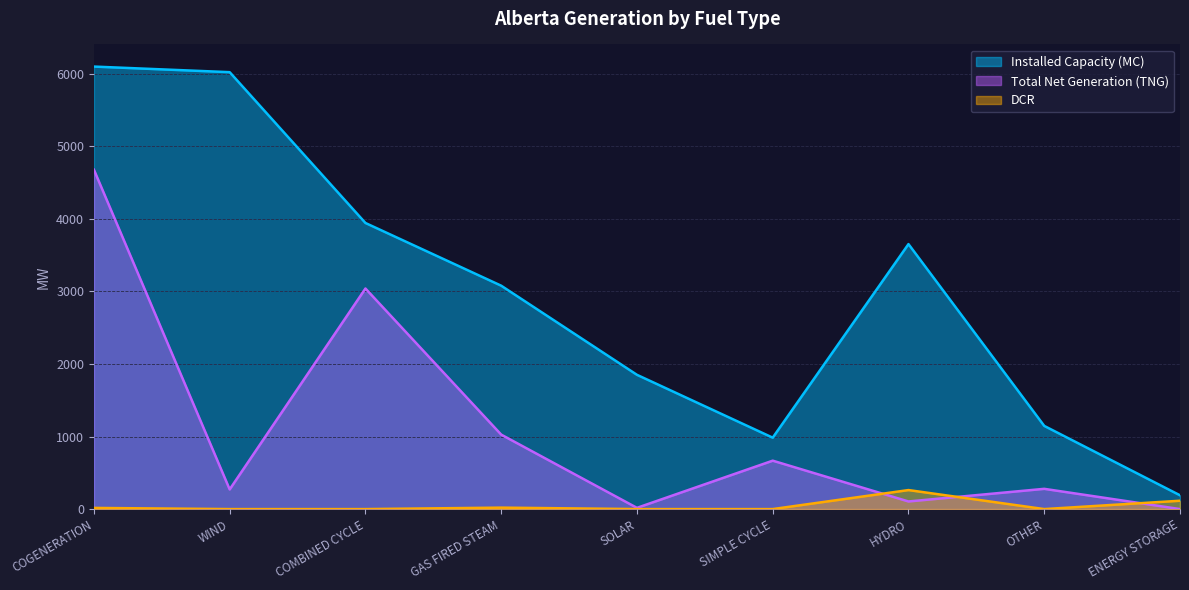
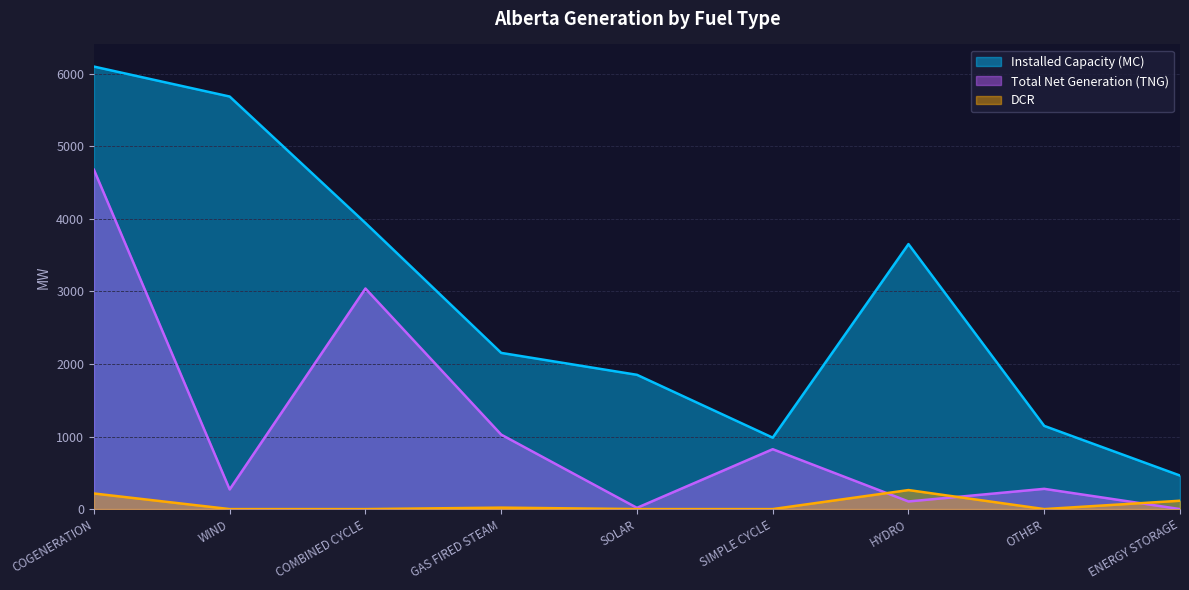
DCR, COGENERATION: 0 -> 200
Installed Capacity (MC), WIND: 6000 -> 5700
Installed Capacity (MC), GAS FIRED STEAM: 3100 -> 2200
Total Net Generation (TNG), SIMPLE CYCLE: 700 -> 800
Installed Capacity (MC), ENERGY STORAGE: 200 -> 500
